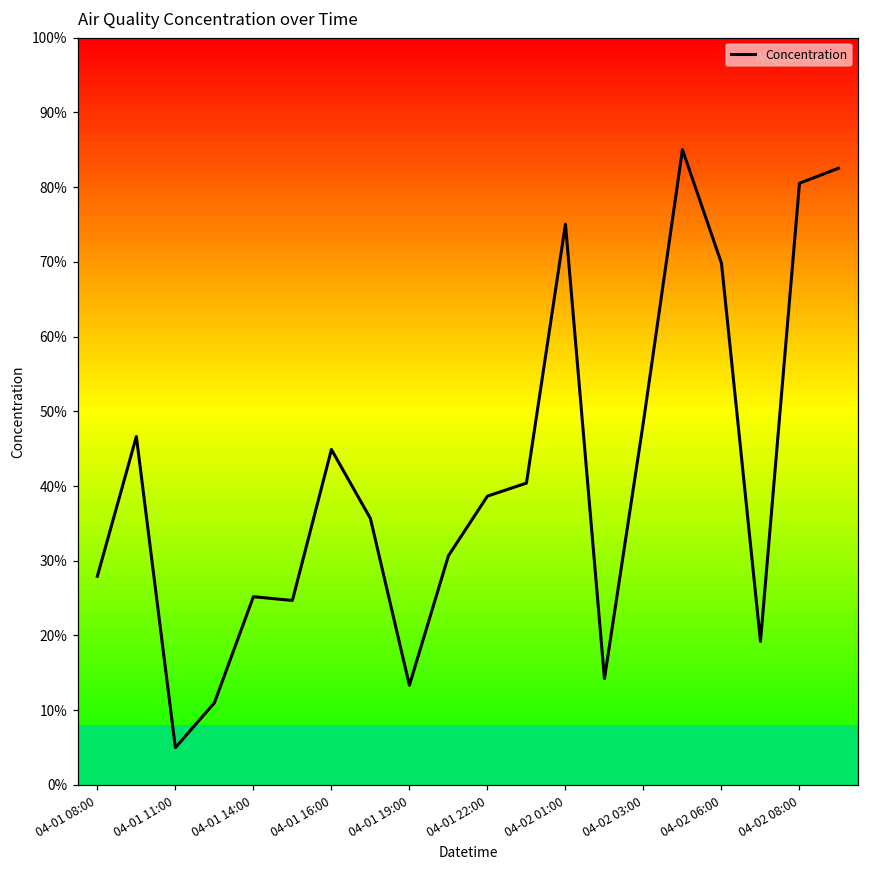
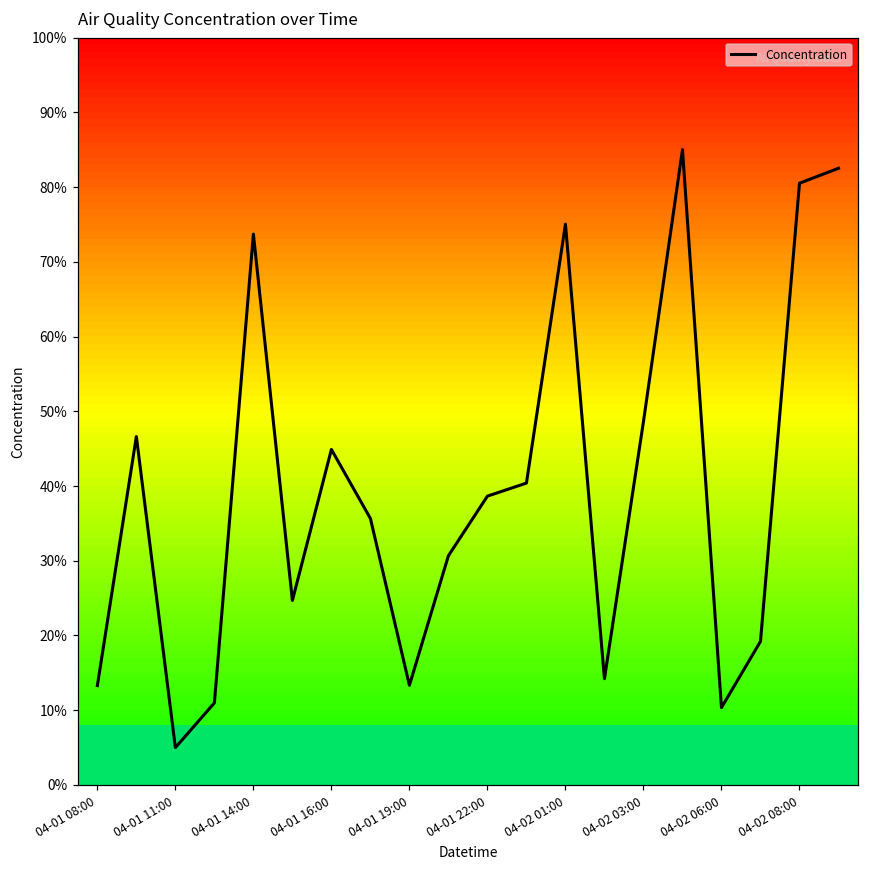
04-01 08:00: 28% -> 13%
04-01 14:00: 25% -> 74%
04-02 06:00: 70% -> 10%
